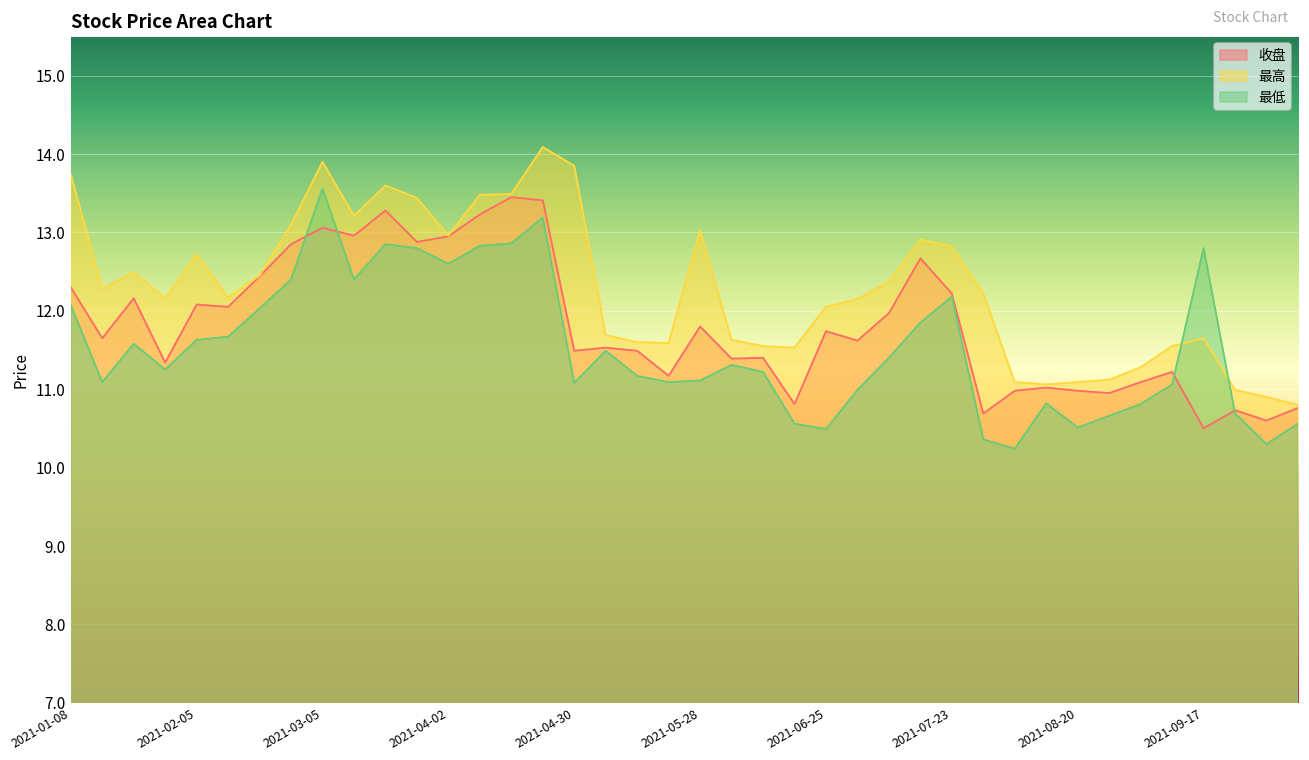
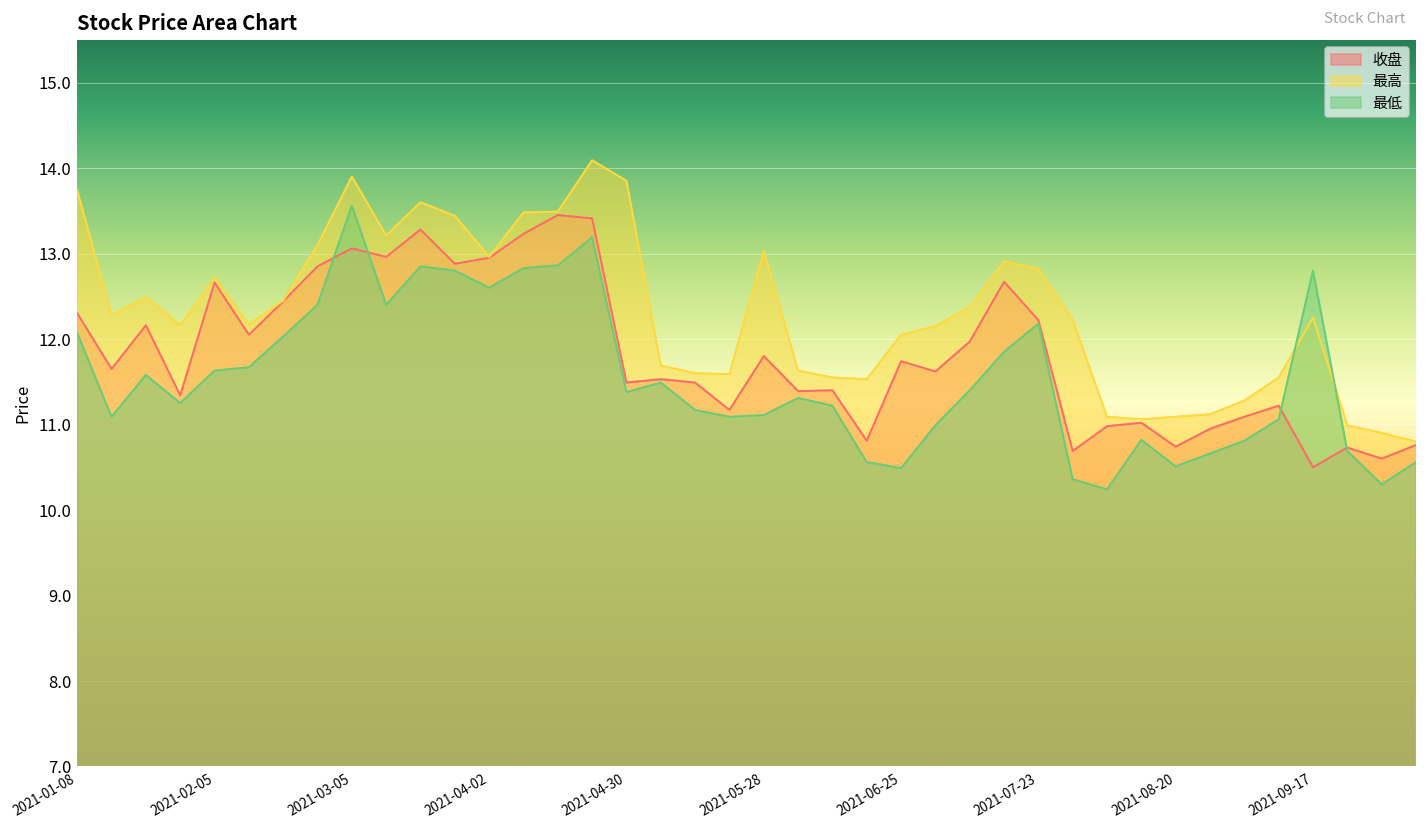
收盘, 2021-02-05: 12.1 -> 12.7
最低, 2021-04-30: 11.1 -> 11.4
收盘, 2021-08-20: 11.0 -> 10.7
最高, 2021-09-17: 11.7 -> 12.3
